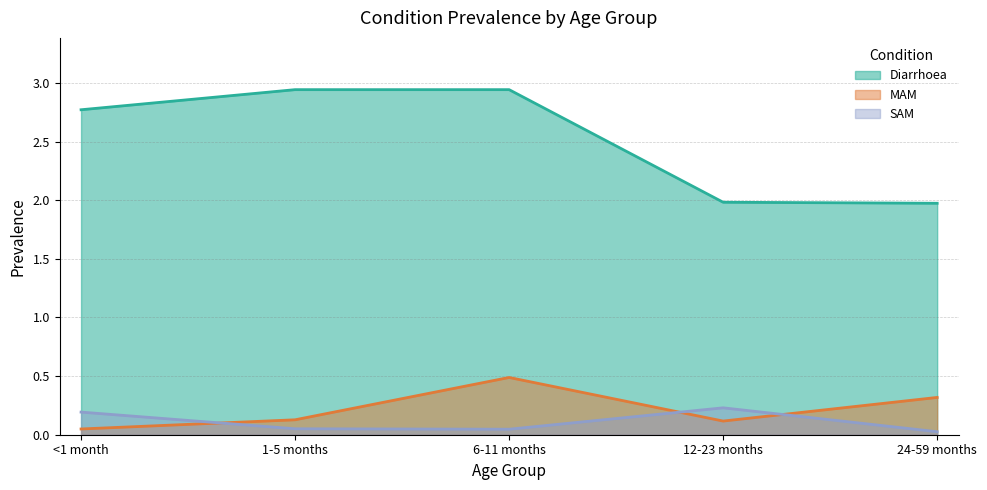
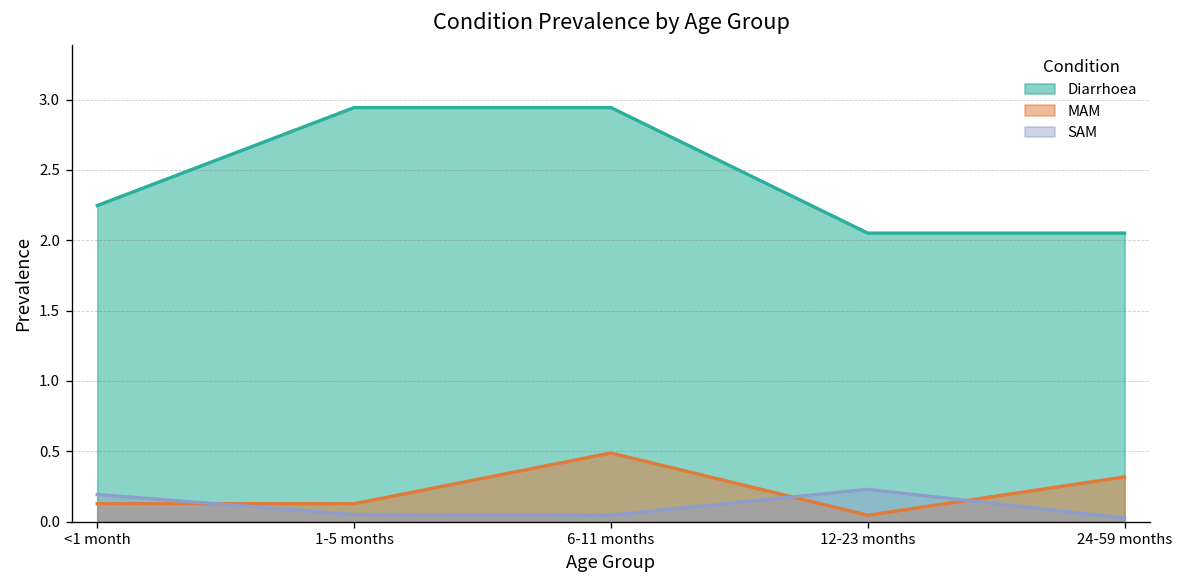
Diarrhoea, <1 month: 2.77 -> 2.25
MAM, <1 month: 0.05 -> 0.13
Diarrhoea, 12-23 months: 1.98 -> 2.05
MAM, 12-23 months: 0.12 -> 0.05
Diarrhoea, 24-59 months: 1.97 -> 2.05
